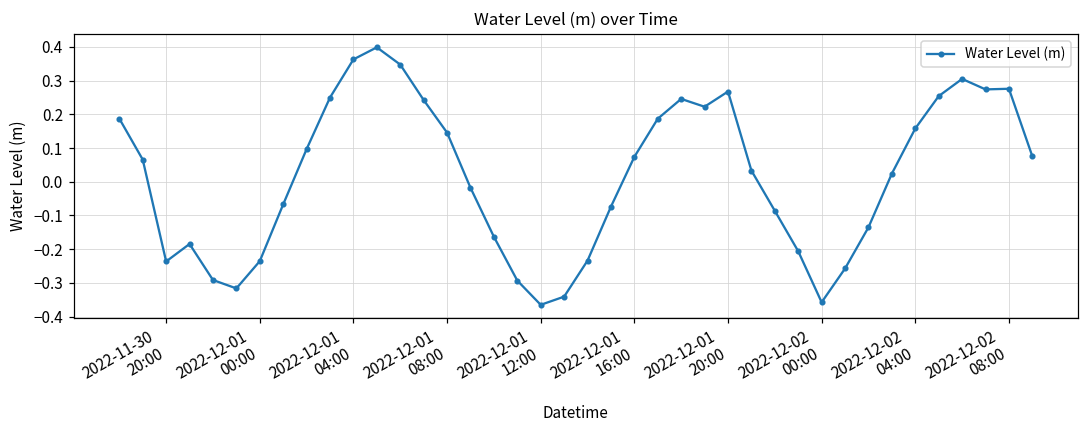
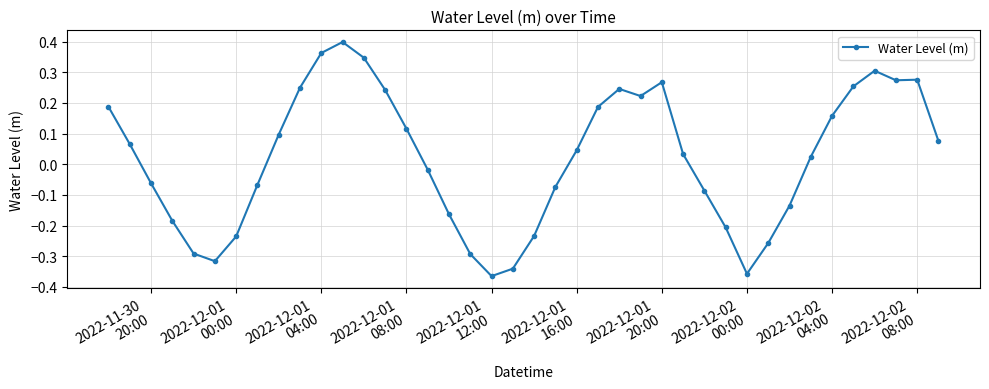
2022-11-30 20:00: -0.24 -> -0.06
2022-12-01 08:00: 0.15 -> 0.12
2022-12-01 16:00: 0.07 -> 0.05
